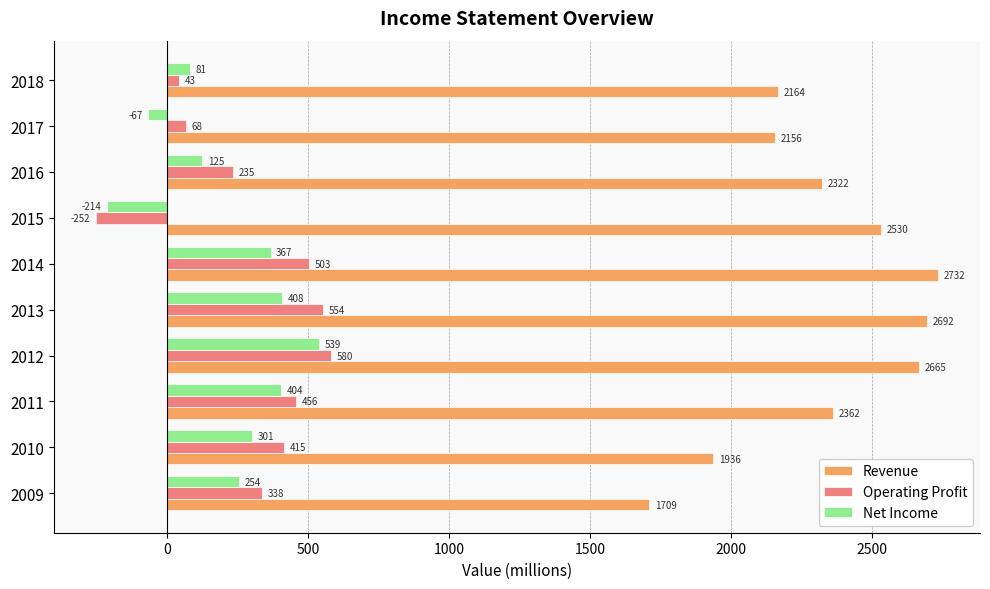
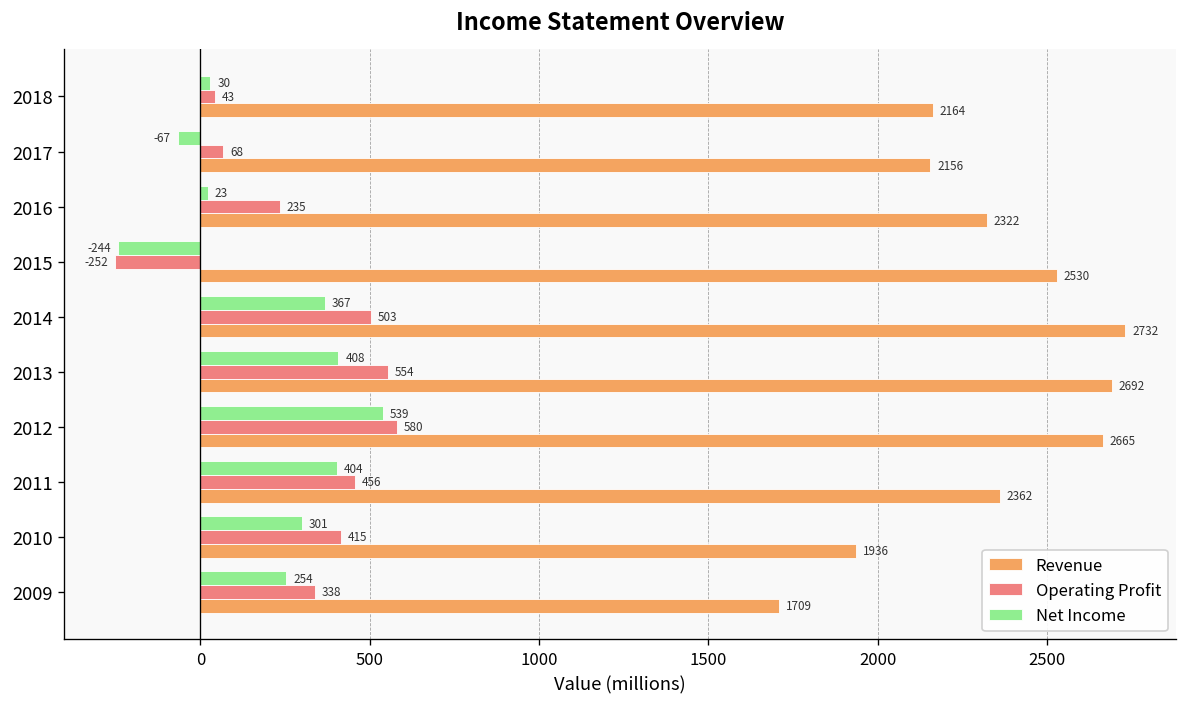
Net Income, 2018: 81 -> 30
Net Income, 2016: 125 -> 23
Net Income, 2015: -214 -> -244
